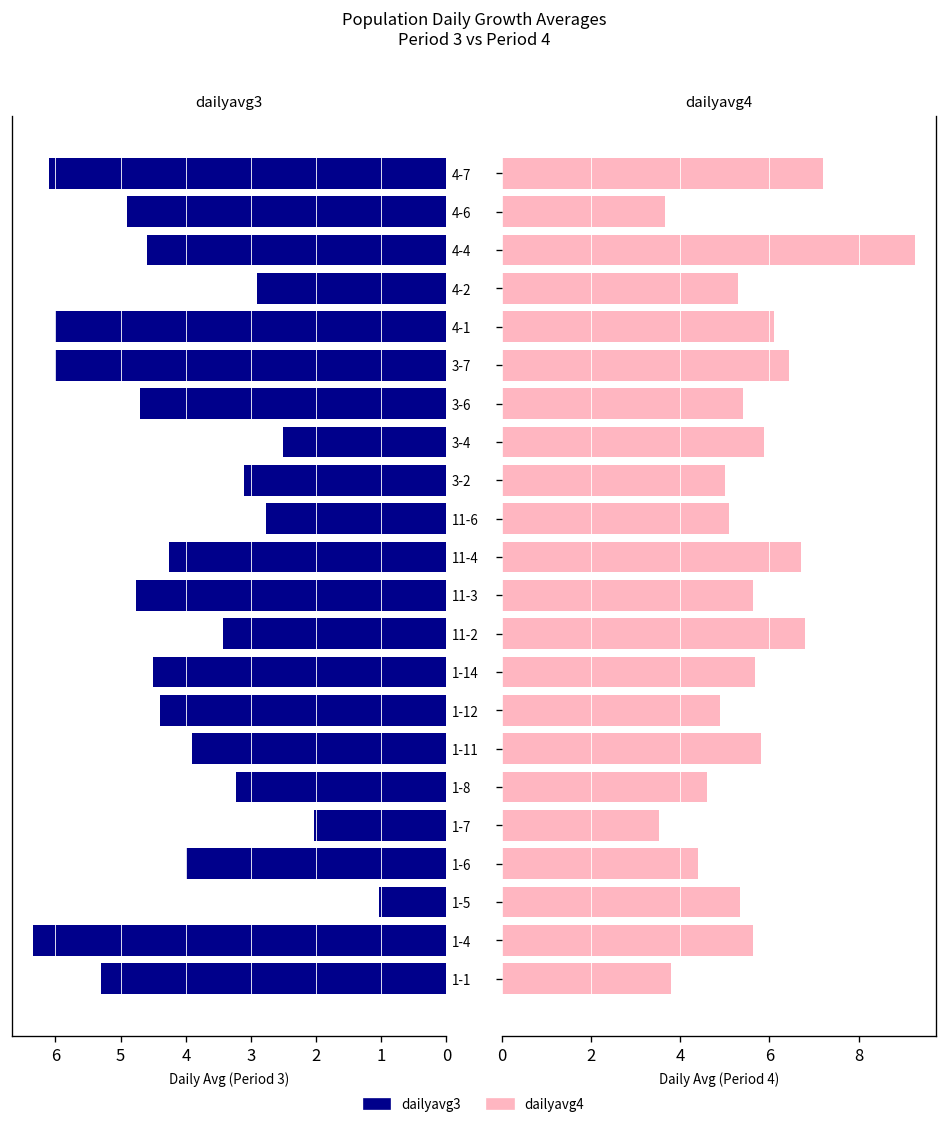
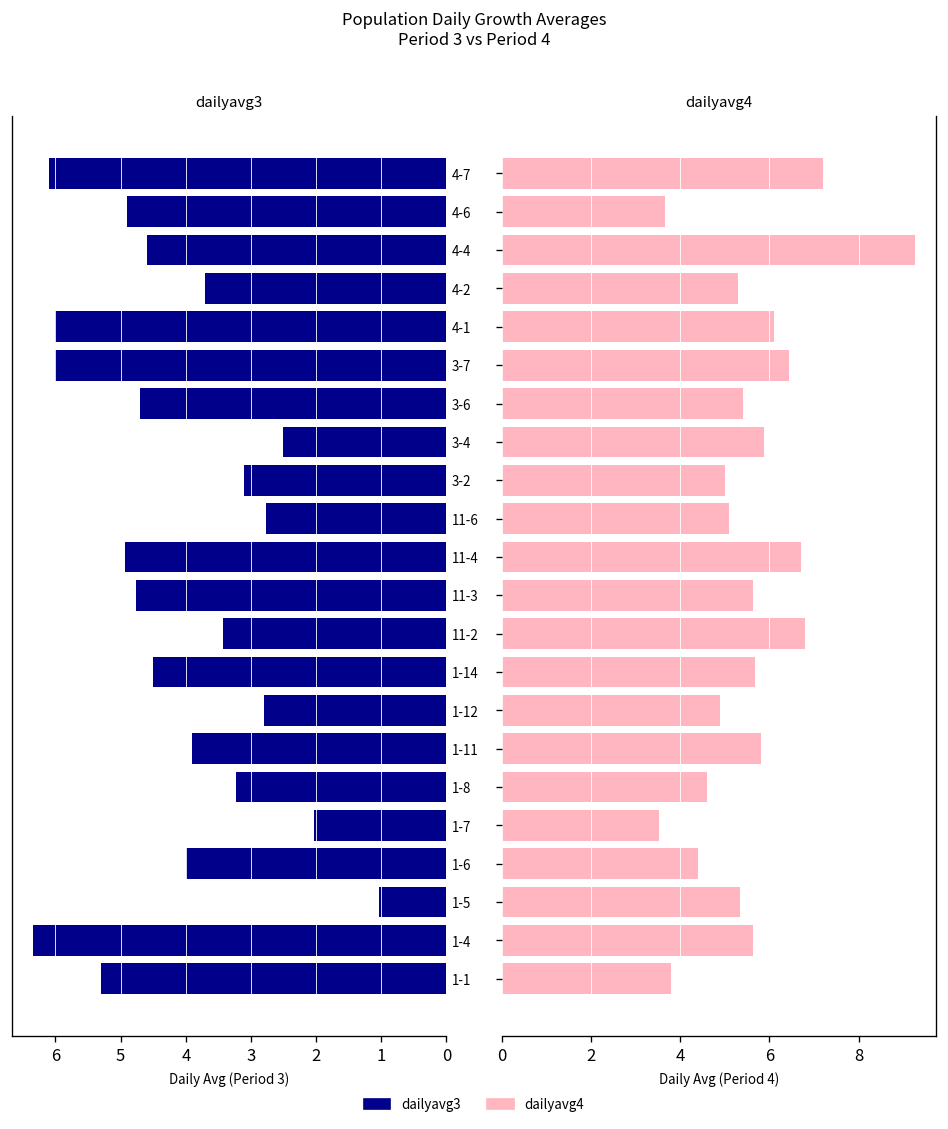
dailyavg3, 4-2: 2.9 -> 3.7
dailyavg3, 11-4: 4.3 -> 4.9
dailyavg3, 1-12: 4.4 -> 2.8
